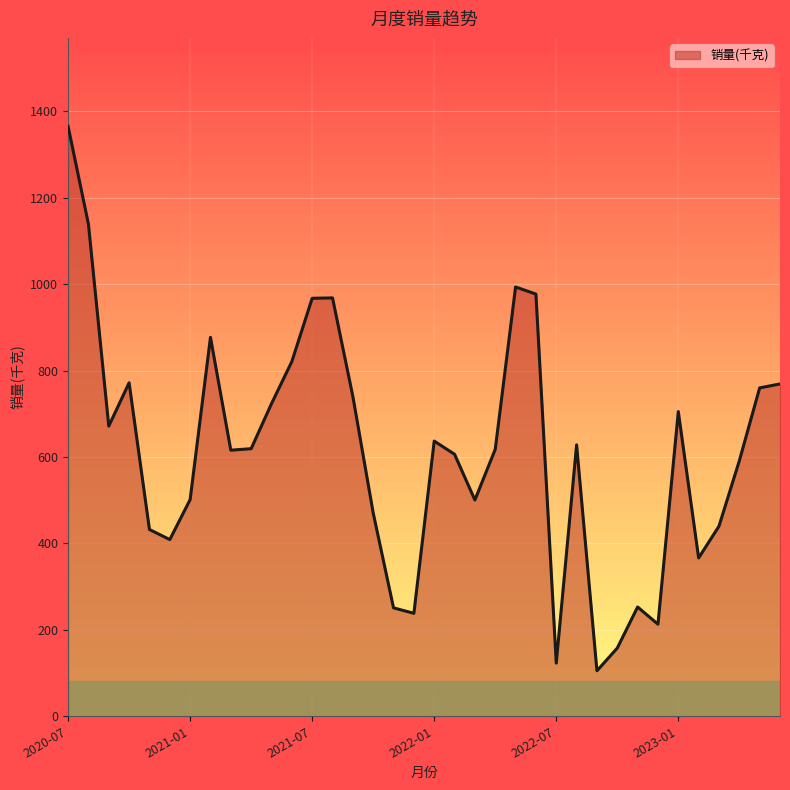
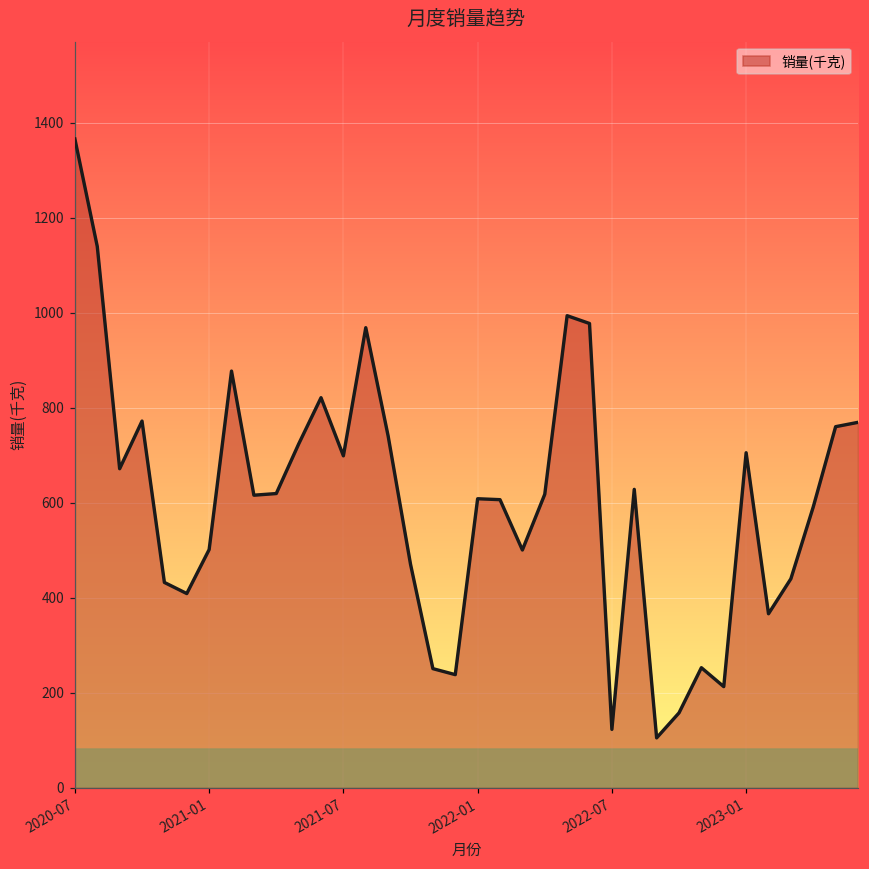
2021-07: 970 -> 700
2022-01: 640 -> 610
